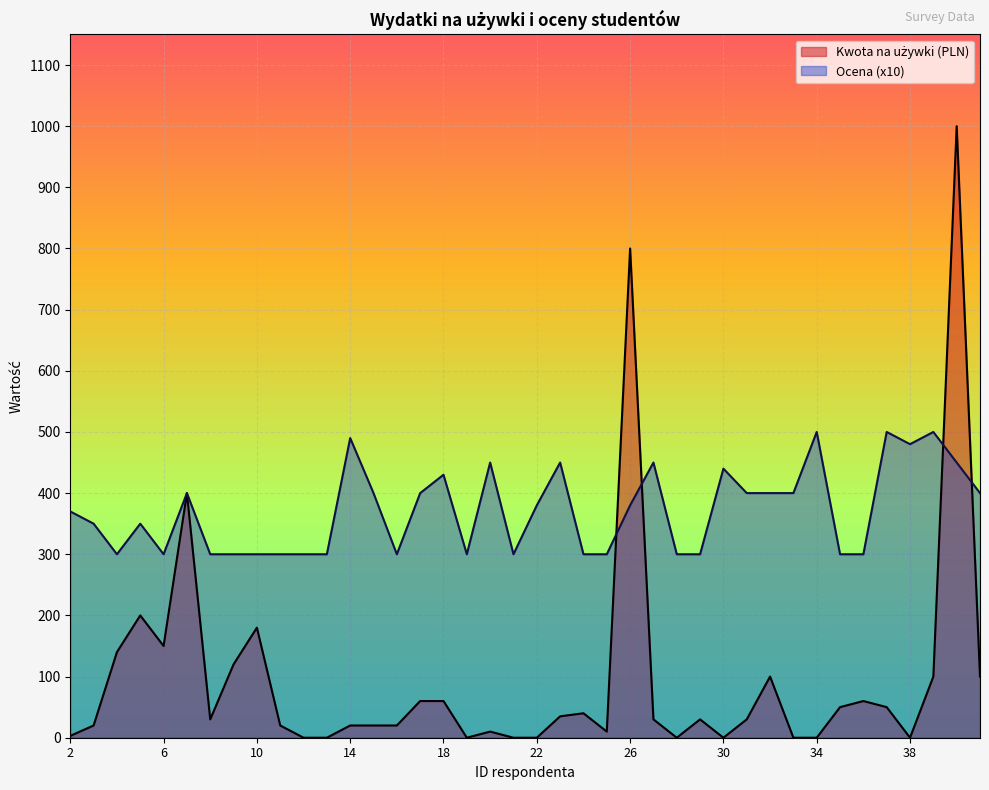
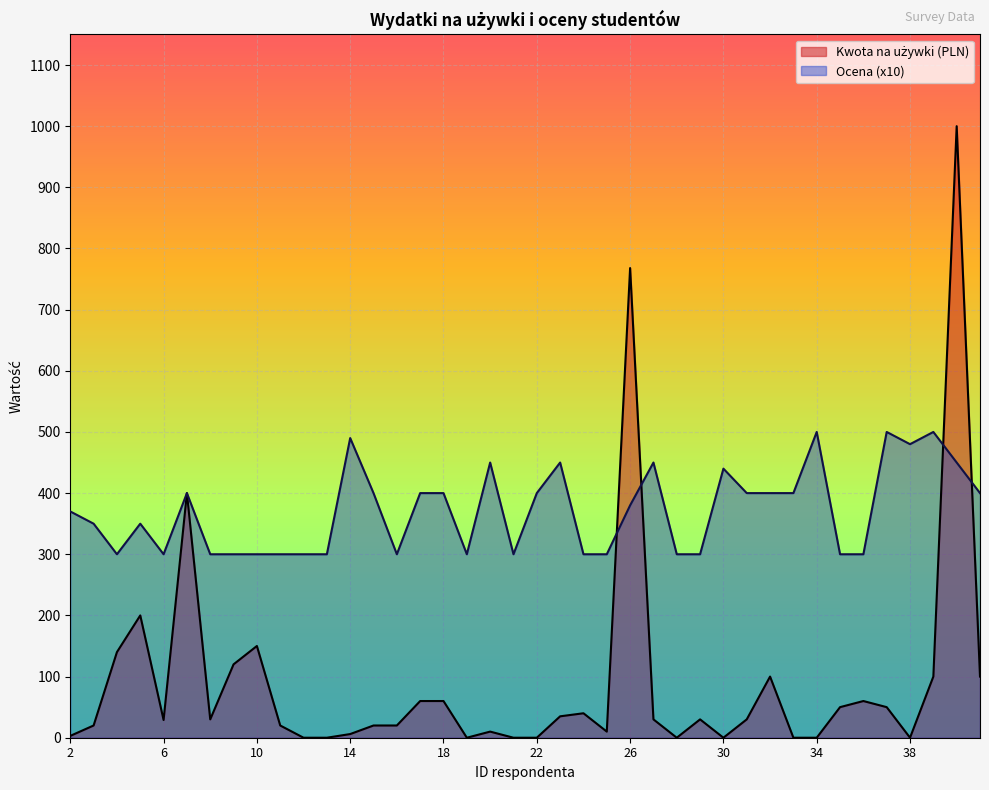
Kwota na używki (PLN), 6: 150 -> 30
Kwota na używki (PLN), 10: 180 -> 150
Kwota na używki (PLN), 14: 20 -> 10
Ocena (x10), 18: 430 -> 400
Ocena (x10), 22: 380 -> 400
Kwota na używki (PLN), 26: 800 -> 770
